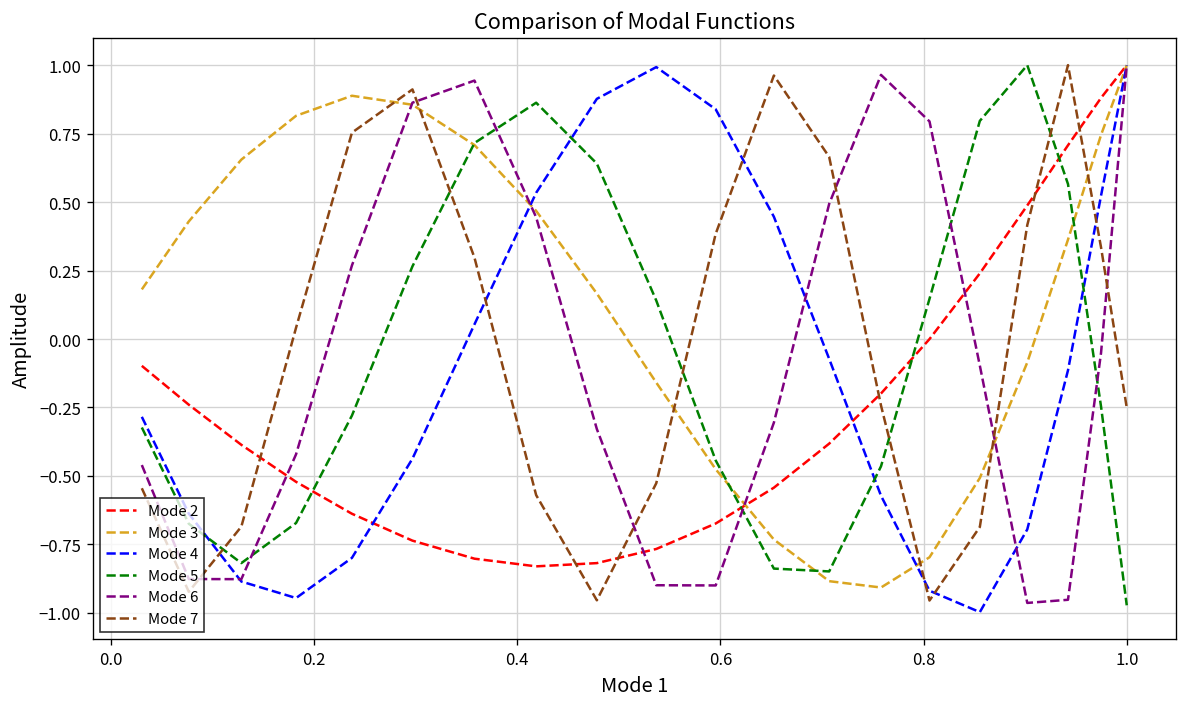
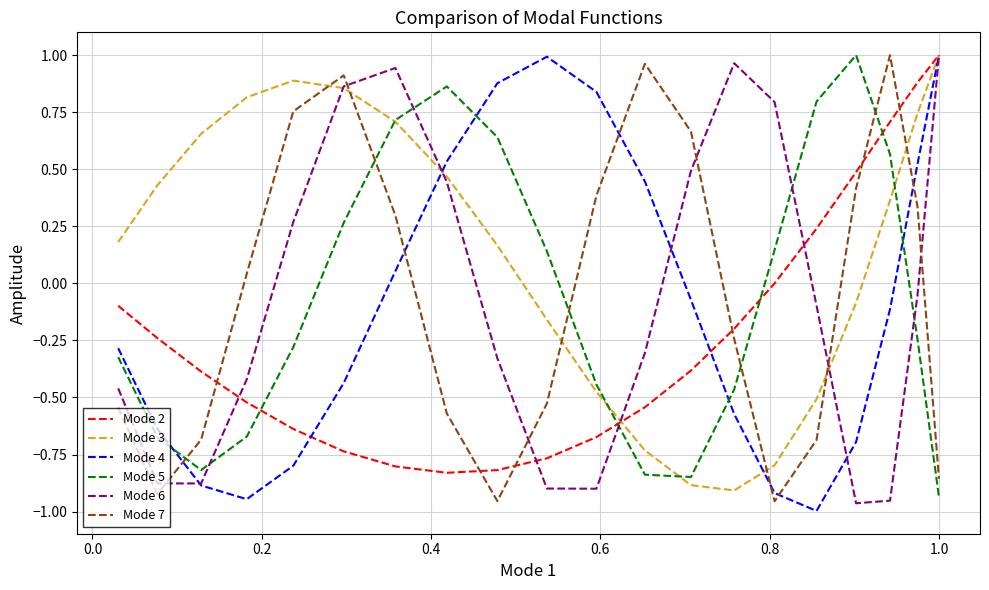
Mode 5, 1.0: -0.97 -> -0.94
Mode 7, 1.0: -0.25 -> -0.86
